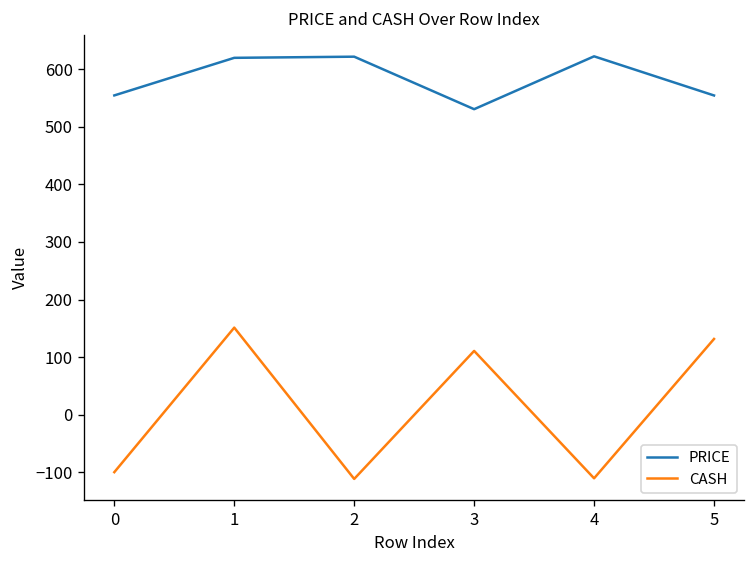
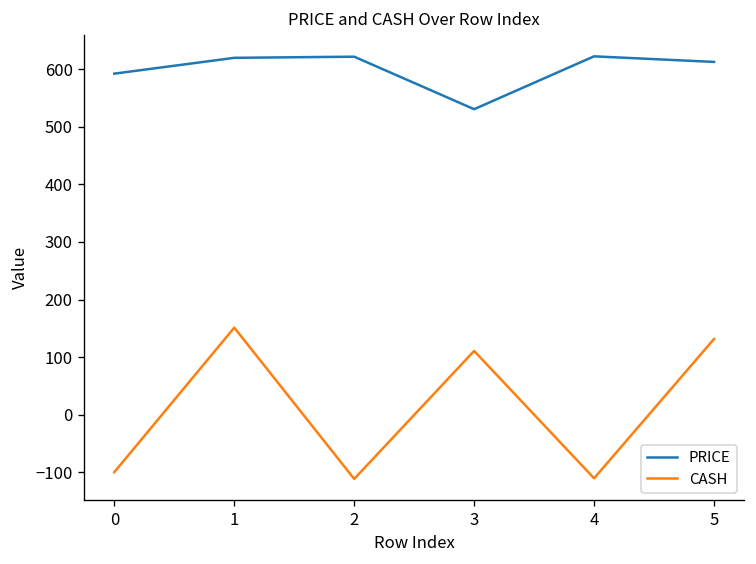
PRICE, 0: 550 -> 590
PRICE, 5: 550 -> 610
